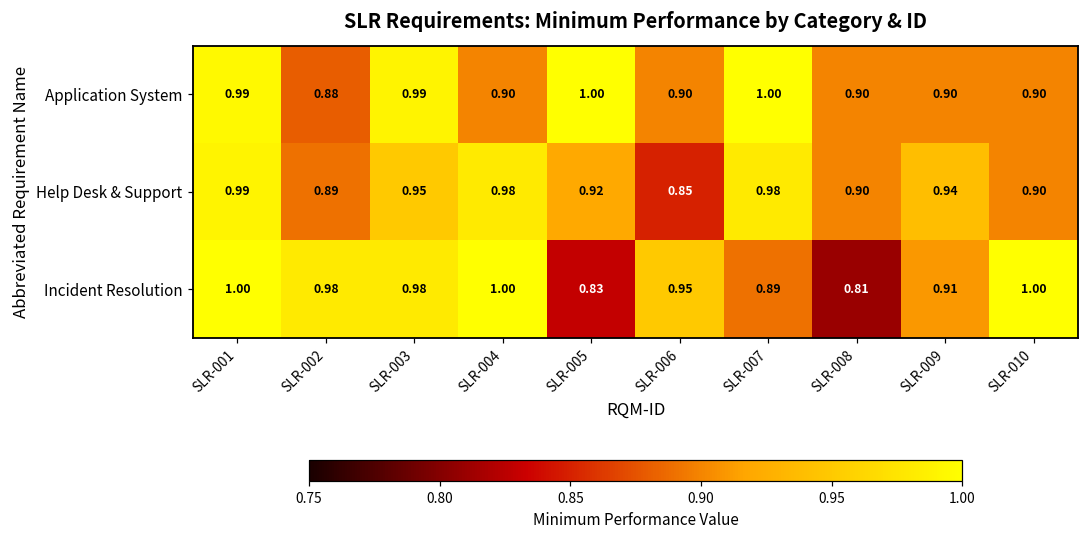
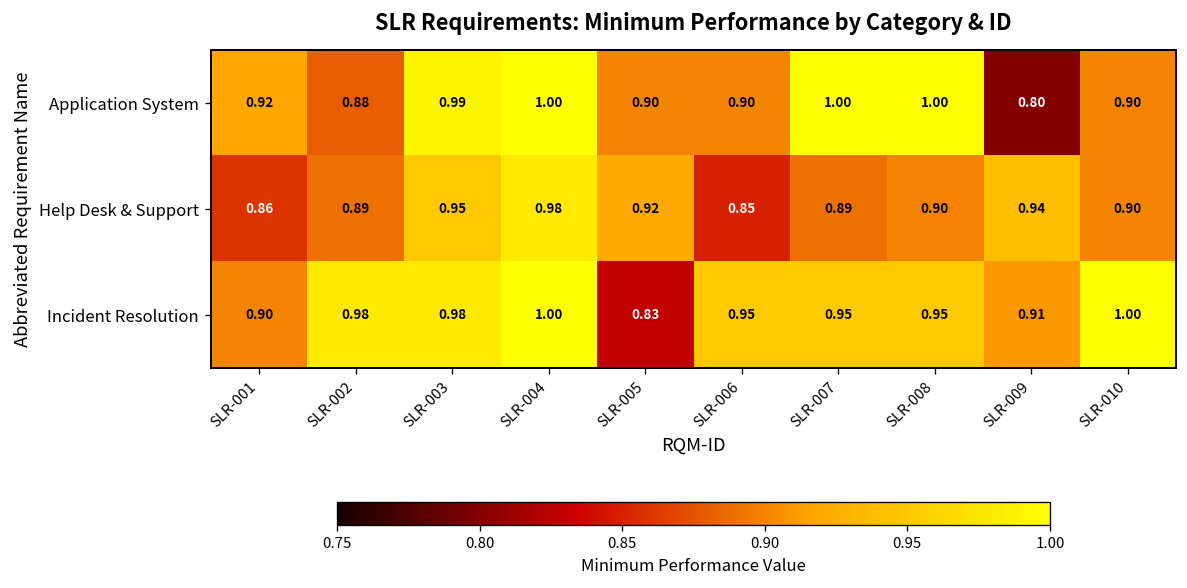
Application System, SLR-001: 0.99 -> 0.92
Application System, SLR-004: 0.90 -> 1.00
Application System, SLR-005: 1.00 -> 0.90
Application System, SLR-008: 0.90 -> 1.00
Application System, SLR-009: 0.90 -> 0.80
Help Desk & Support, SLR-001: 0.99 -> 0.86
Help Desk & Support, SLR-007: 0.98 -> 0.89
Incident Resolution, SLR-001: 1.00 -> 0.90
Incident Resolution, SLR-007: 0.89 -> 0.95
Incident Resolution, SLR-008: 0.81 -> 0.95
